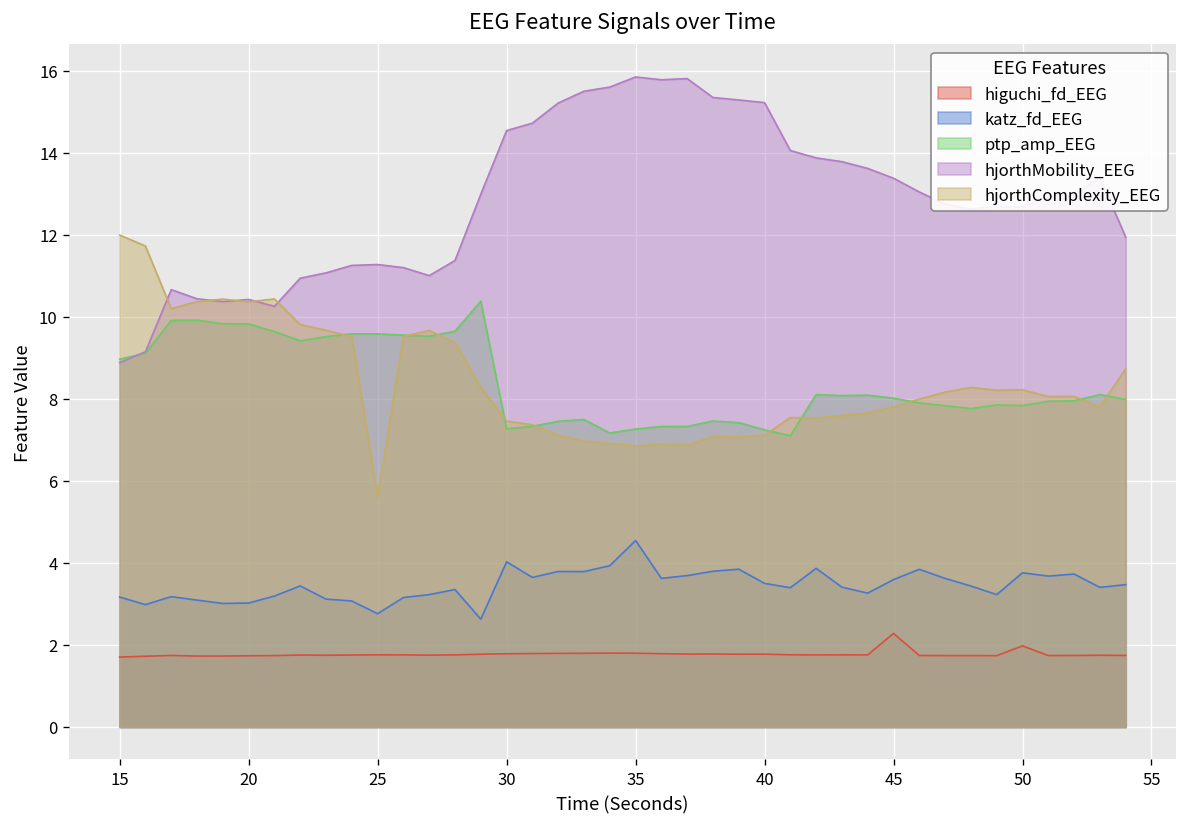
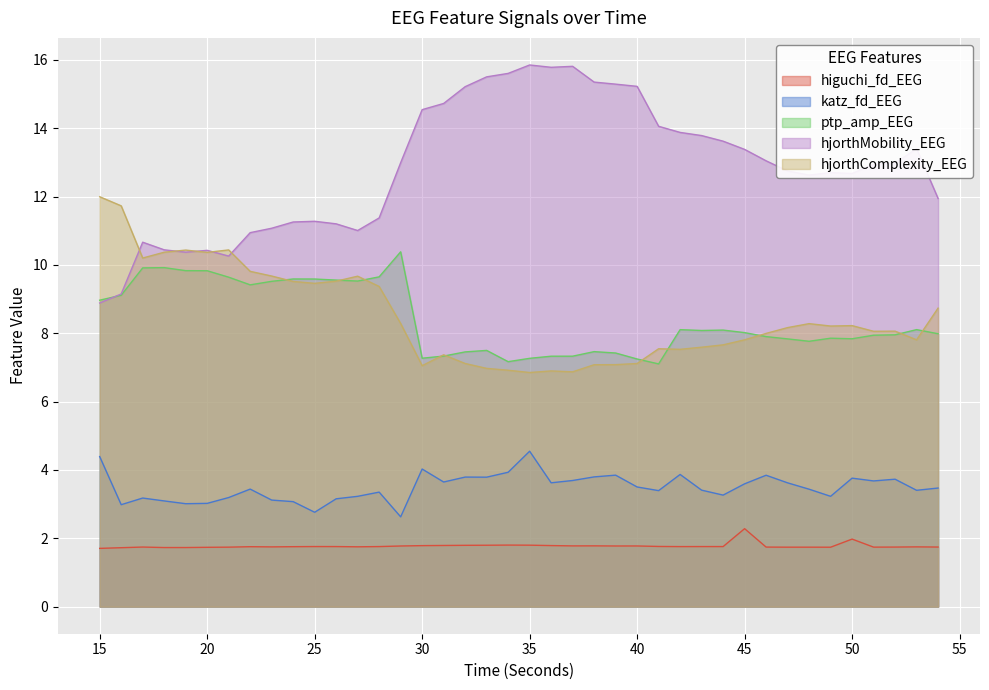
katz_fd_EEG, 15: 3.2 -> 4.4
hjorthComplexity_EEG, 25: 5.6 -> 9.5
hjorthComplexity_EEG, 30: 7.5 -> 7.1
